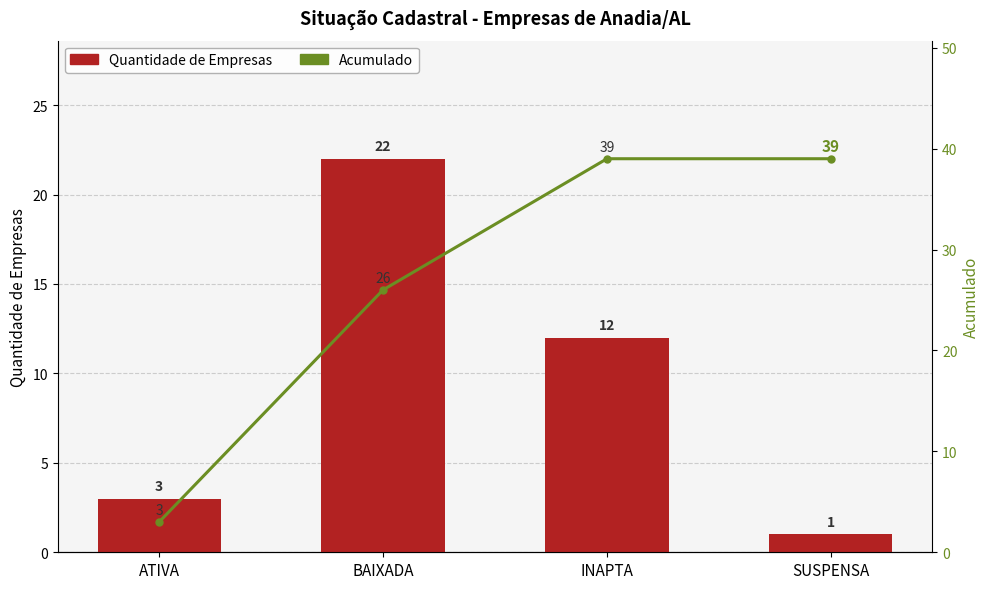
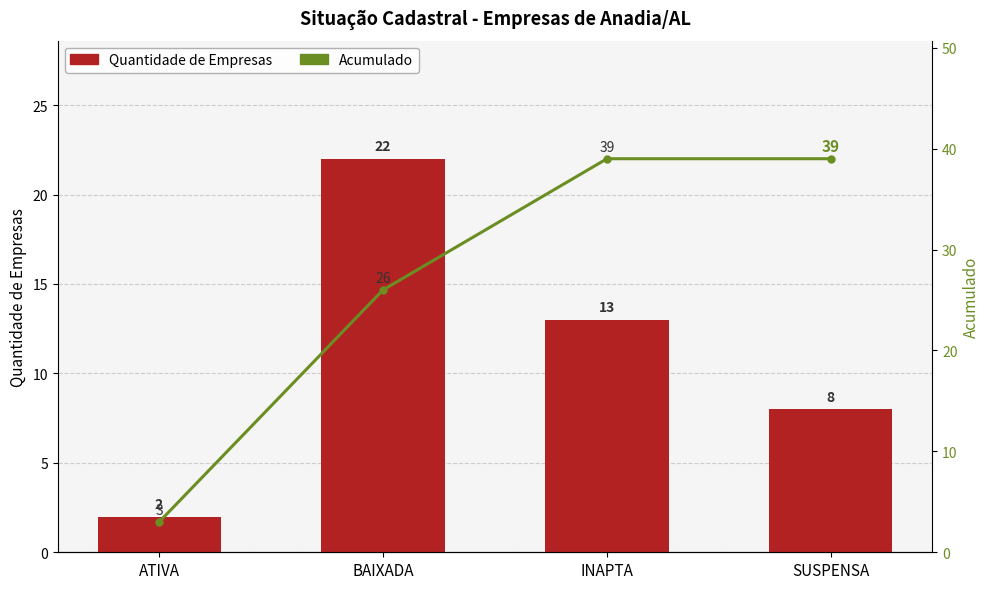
Quantidade de Empresas, ATIVA: 3 -> 2
Quantidade de Empresas, INAPTA: 12 -> 13
Quantidade de Empresas, SUSPENSA: 1 -> 8
